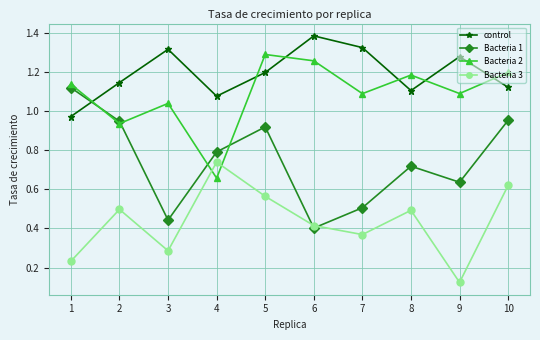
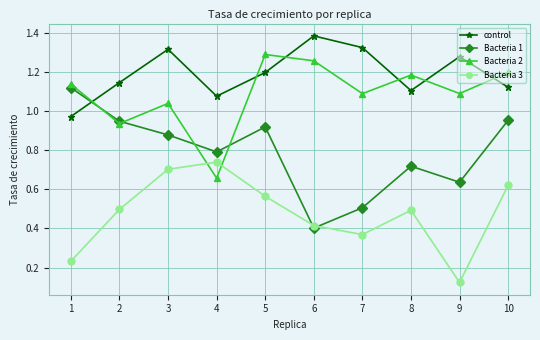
Bacteria 1, 3: 0.44 -> 0.88
Bacteria 3, 3: 0.29 -> 0.70
